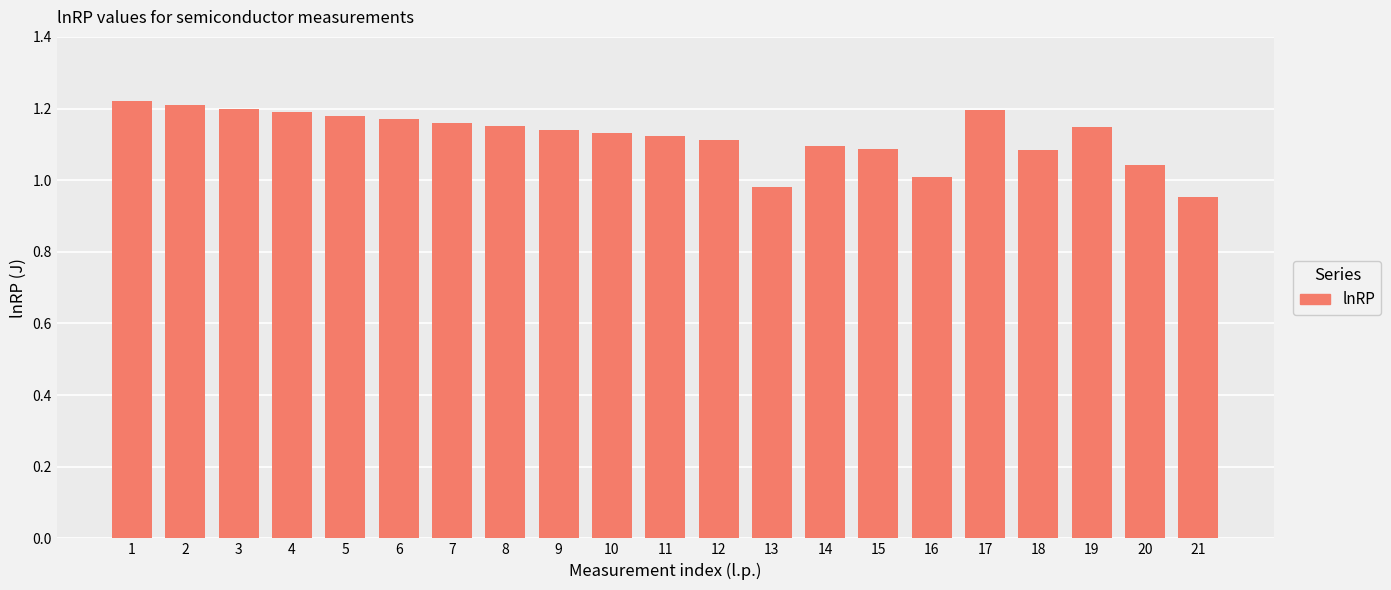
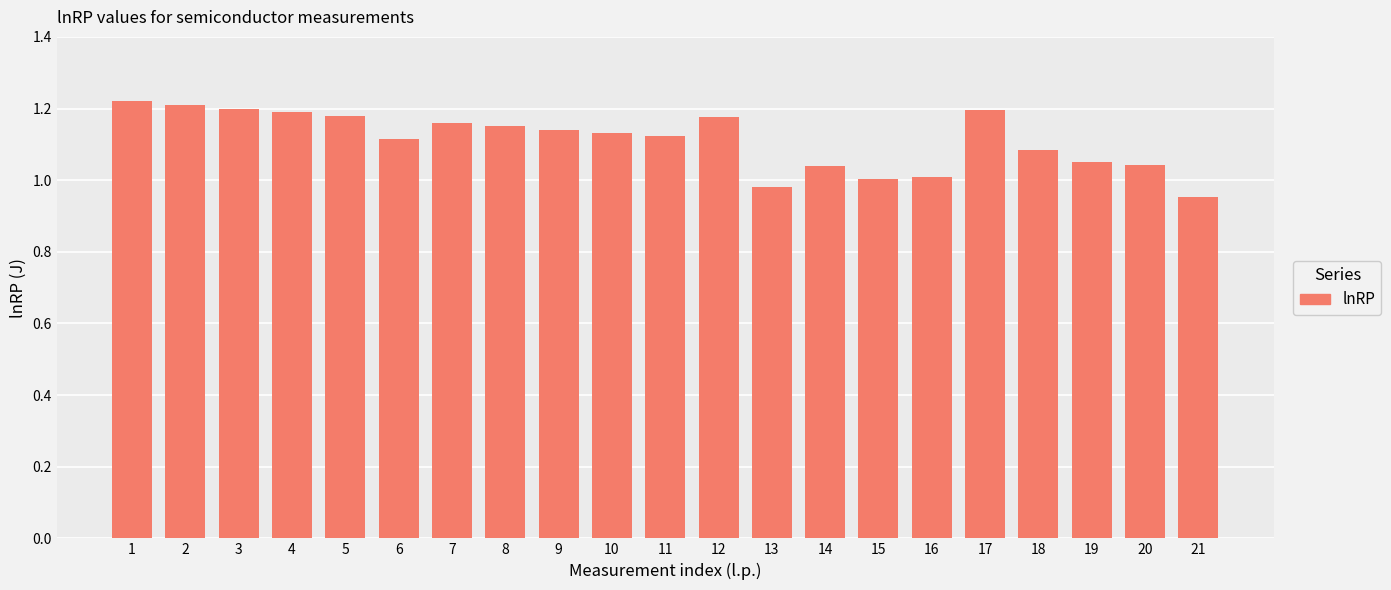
6: 1.17 -> 1.11
12: 1.11 -> 1.18
14: 1.09 -> 1.04
15: 1.09 -> 1.00
19: 1.15 -> 1.05
